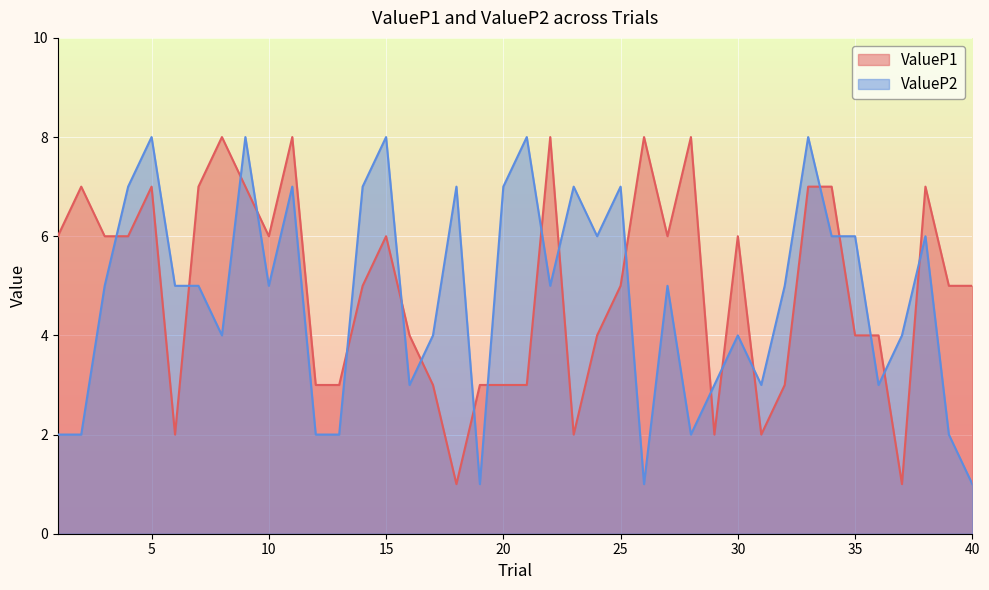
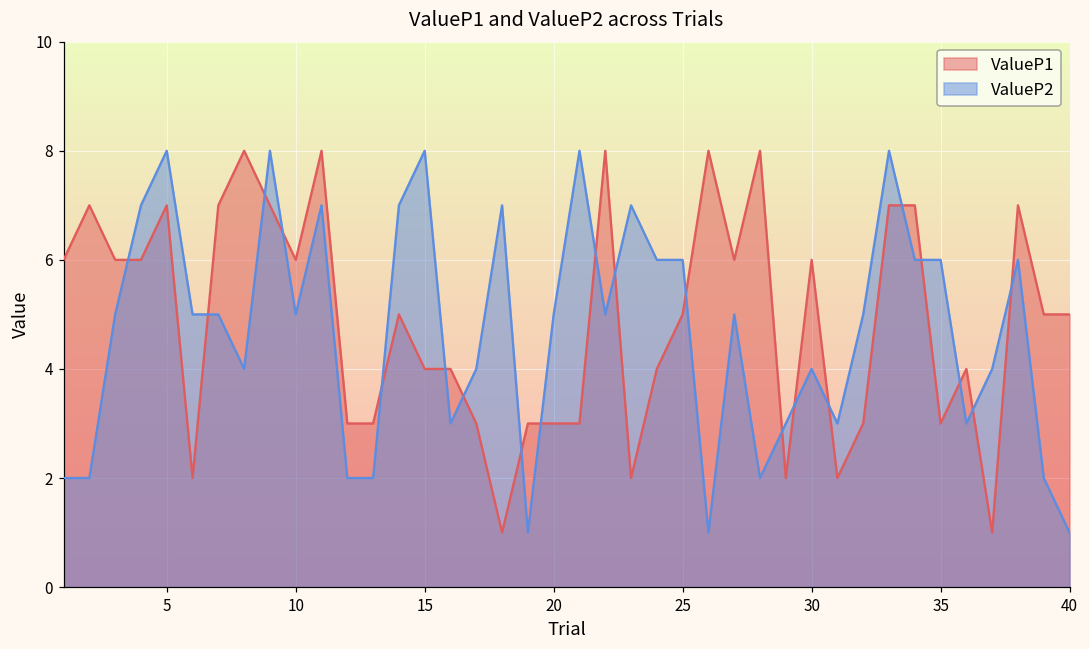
ValueP1, 15: 6 -> 4
ValueP2, 20: 7 -> 5
ValueP2, 25: 7 -> 6
ValueP1, 35: 4 -> 3
